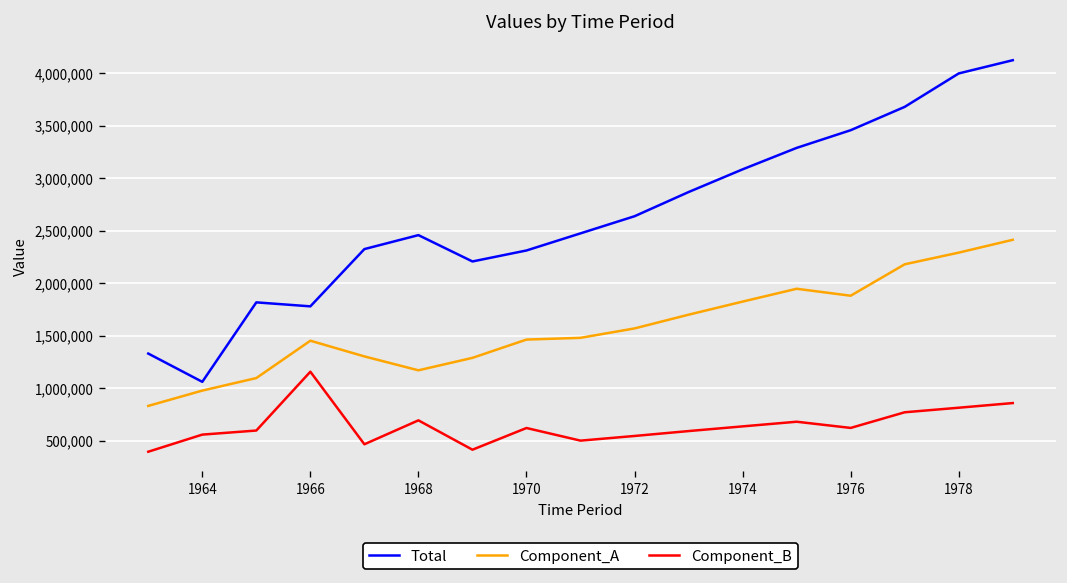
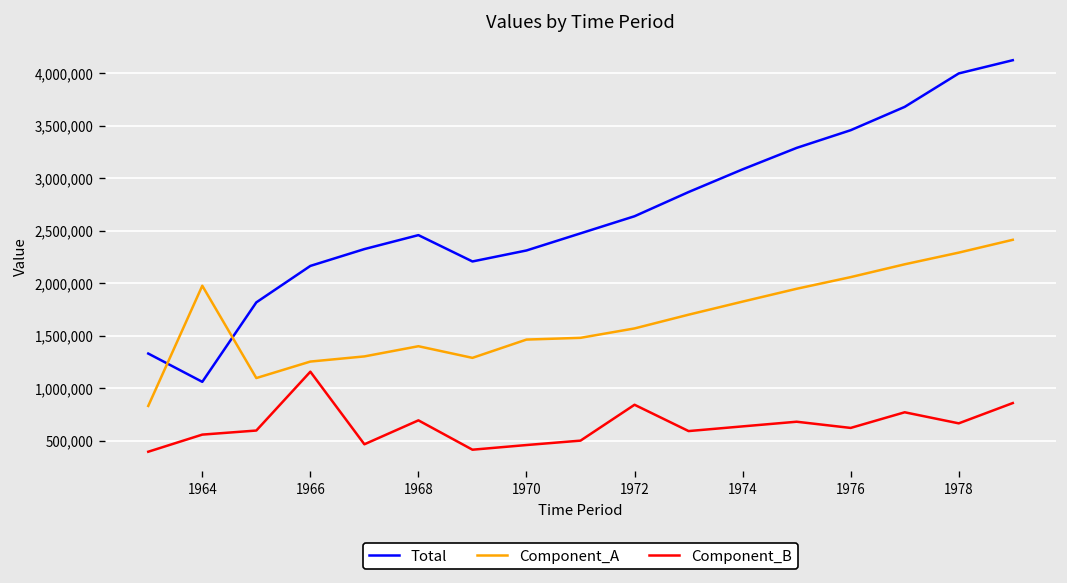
Component_A, 1964: 1,000,000 -> 2,000,000
Total, 1966: 1,800,000 -> 2,200,000
Component_A, 1966: 1,500,000 -> 1,300,000
Component_A, 1968: 1,200,000 -> 1,400,000
Component_B, 1970: 600,000 -> 500,000
Component_B, 1972: 500,000 -> 800,000
Component_A, 1976: 1,900,000 -> 2,100,000
Component_B, 1978: 800,000 -> 700,000
